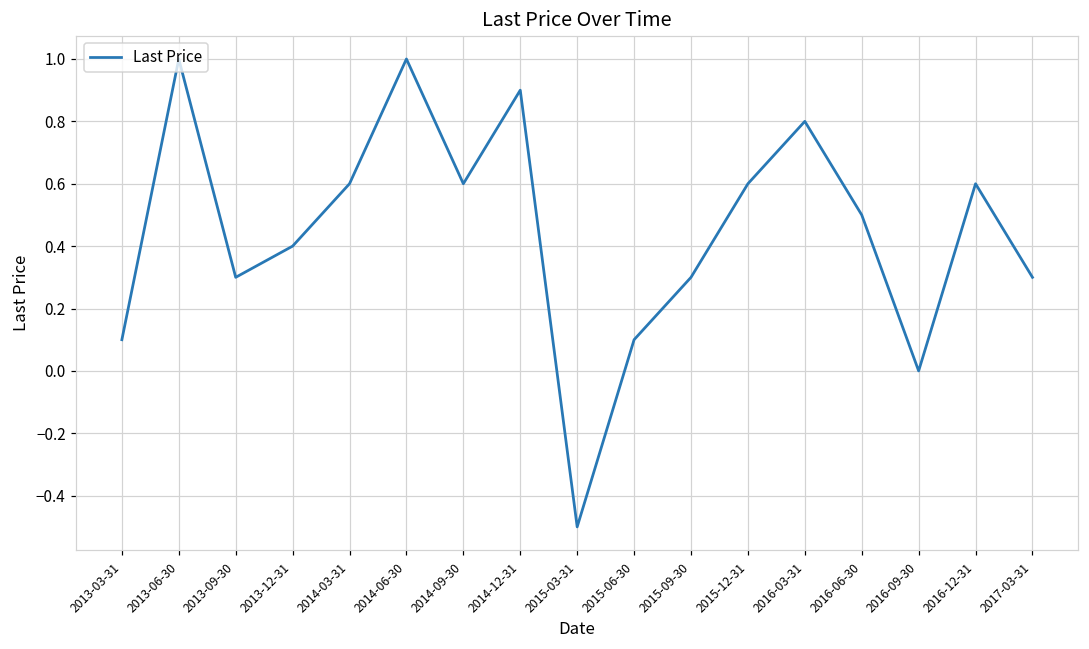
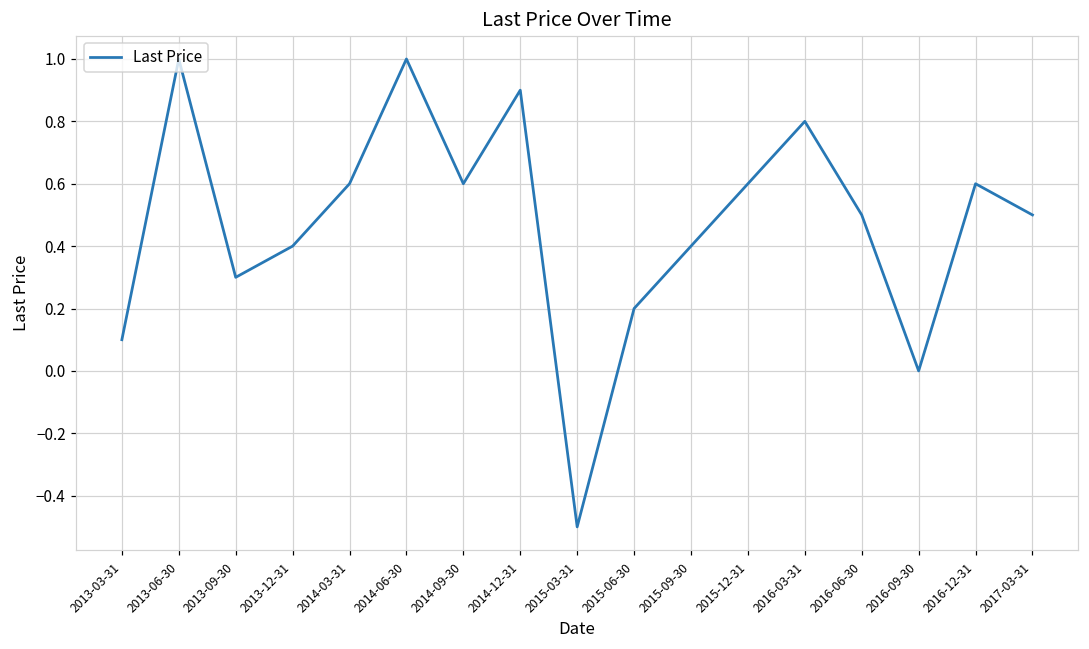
2015-06-30: 0.1 -> 0.2
2015-09-30: 0.3 -> 0.4
2017-03-31: 0.3 -> 0.5
